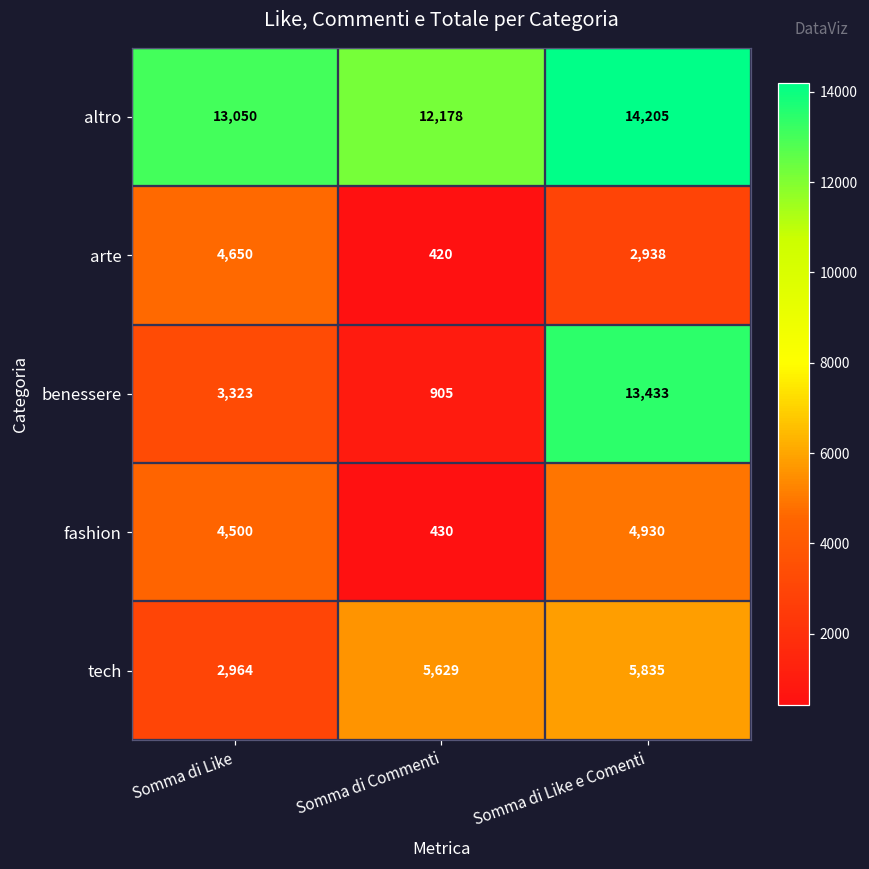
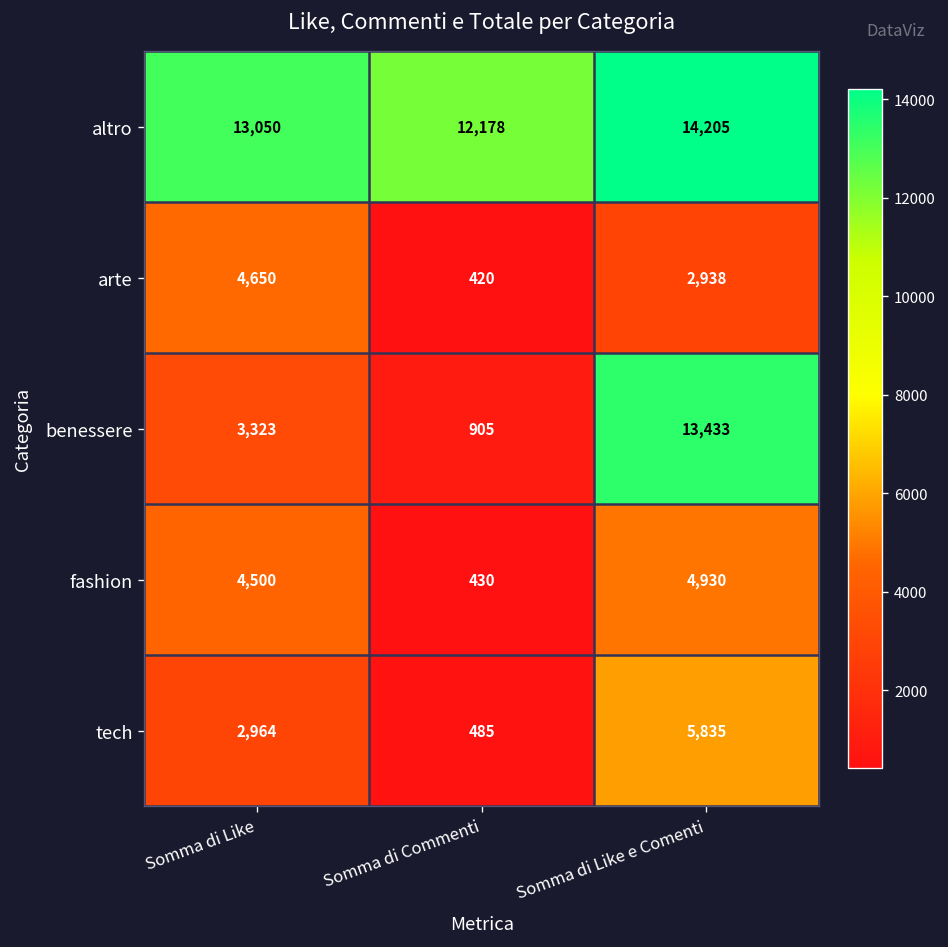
tech, Somma di Commenti: 5,629 -> 485
